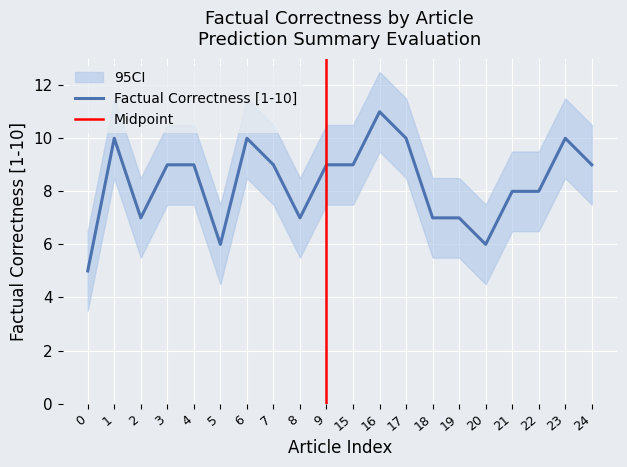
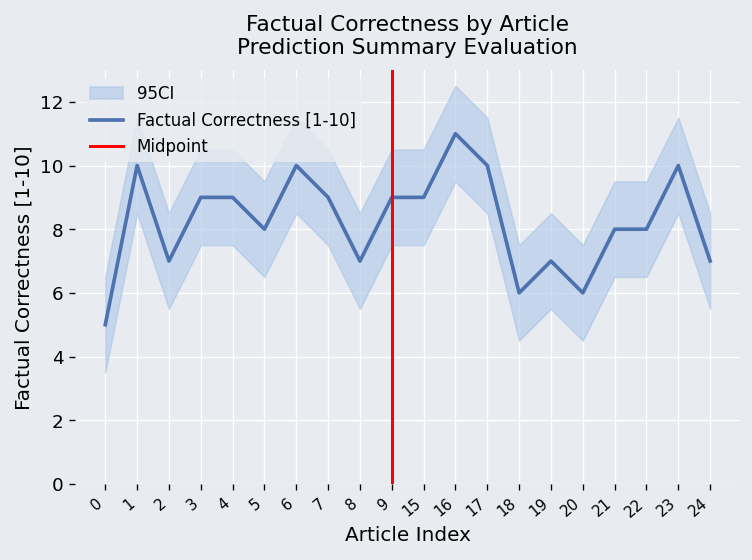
Factual Correctness [1-10], 5: 6 -> 8
Factual Correctness [1-10], 18: 7 -> 6
Factual Correctness [1-10], 24: 9 -> 7
